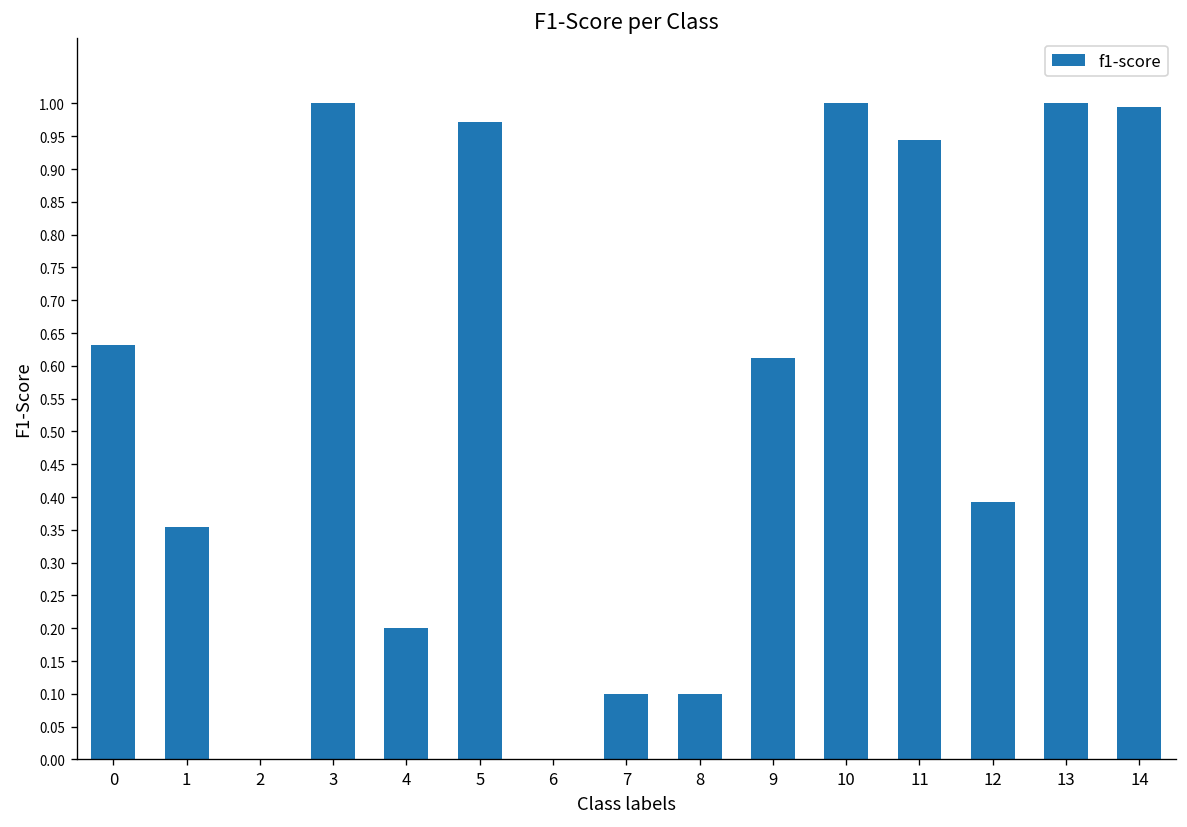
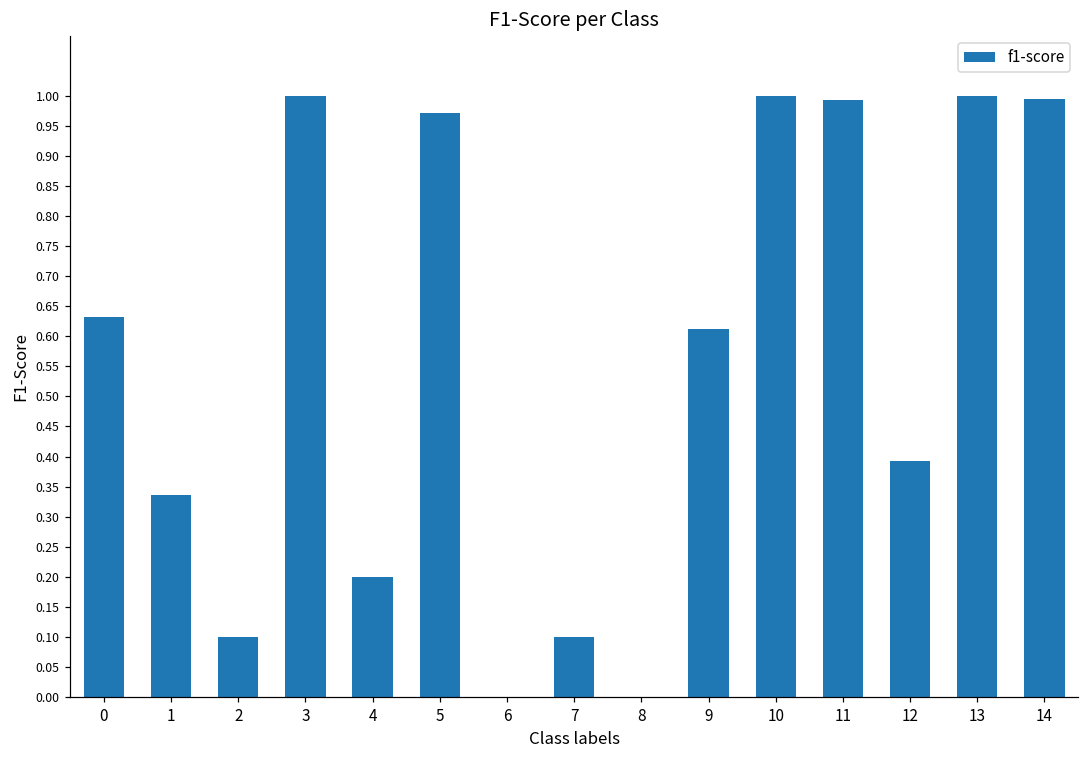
1: 0.35 -> 0.34
2: 0.0 -> 0.1
8: 0.1 -> 0.0
11: 0.94 -> 0.99
